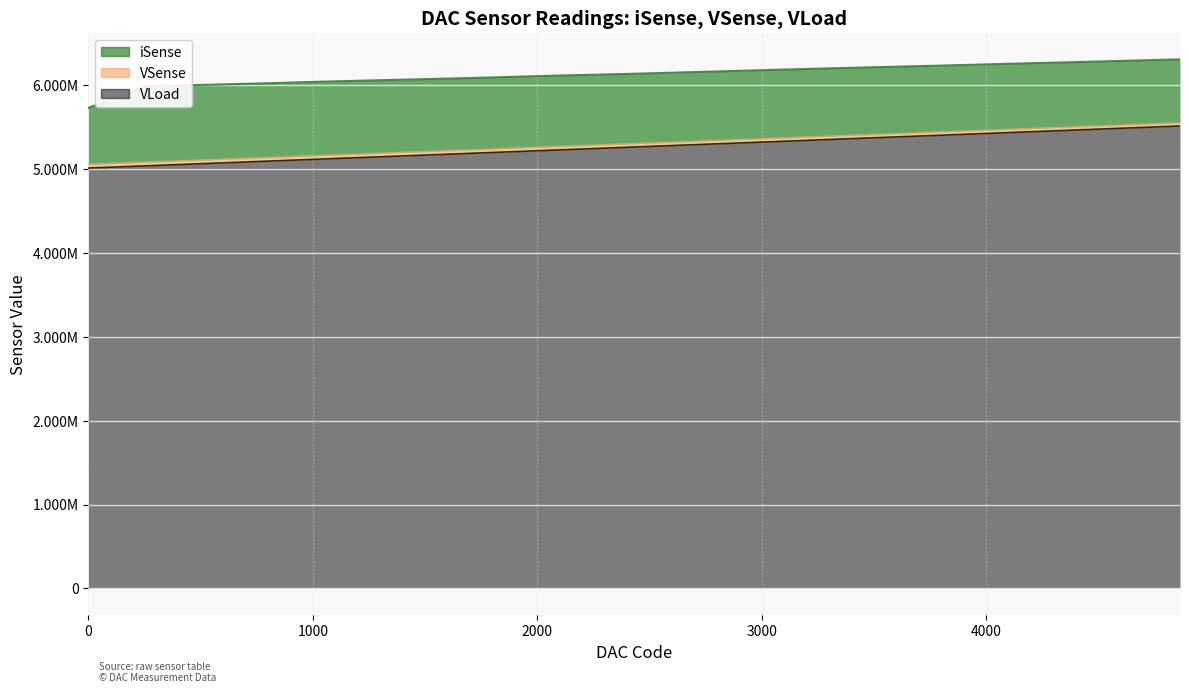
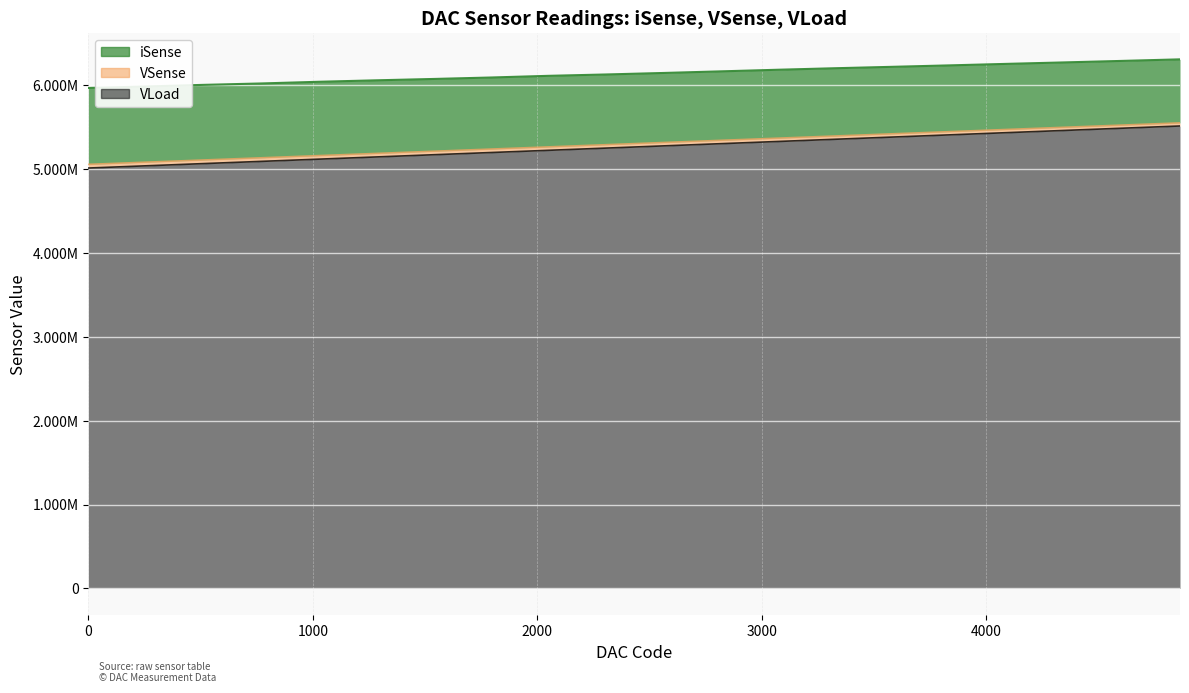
iSense, 0: 5700000 -> 6000000
